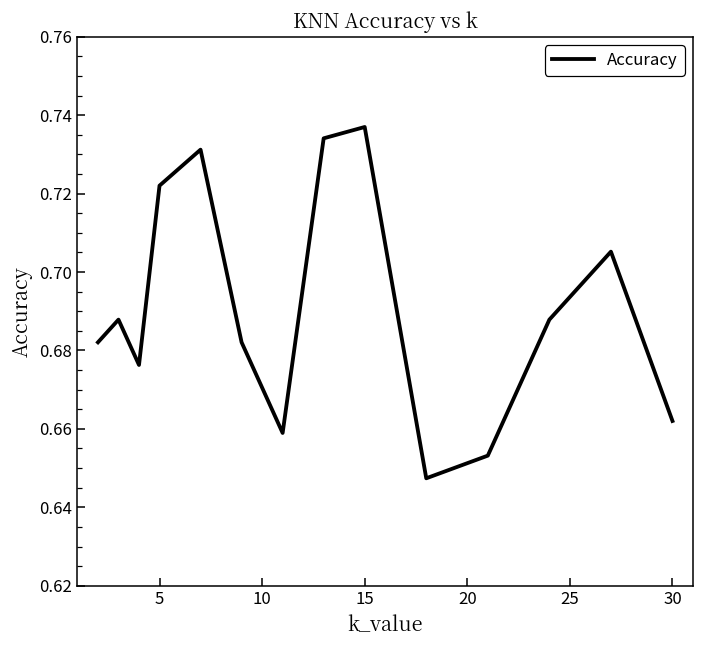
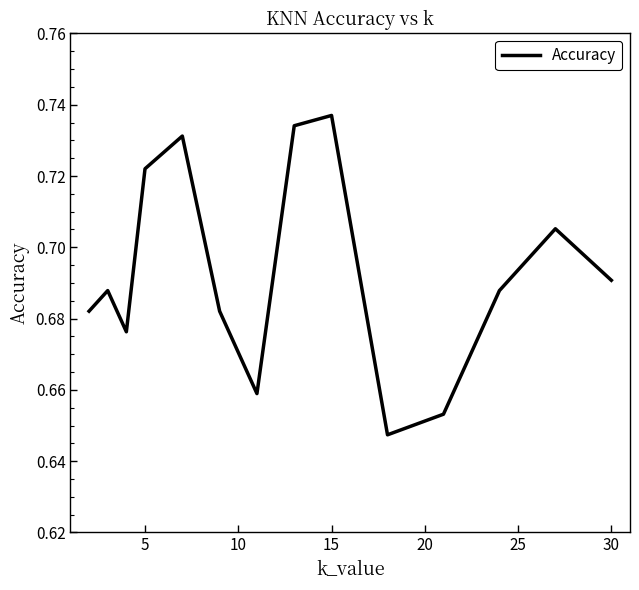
30: 0.662 -> 0.691
